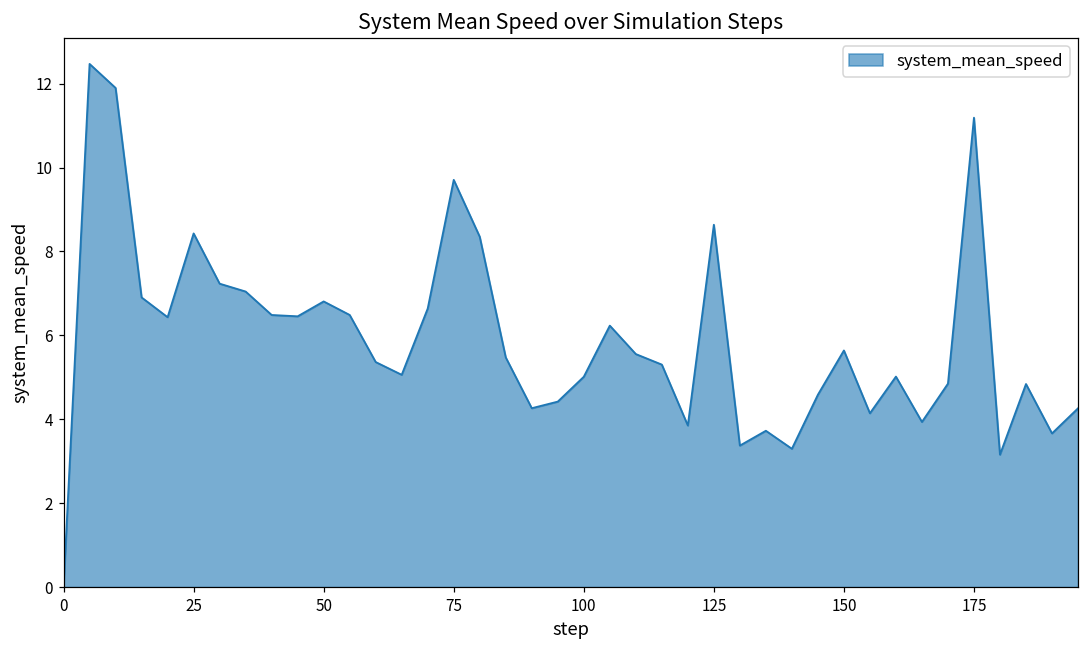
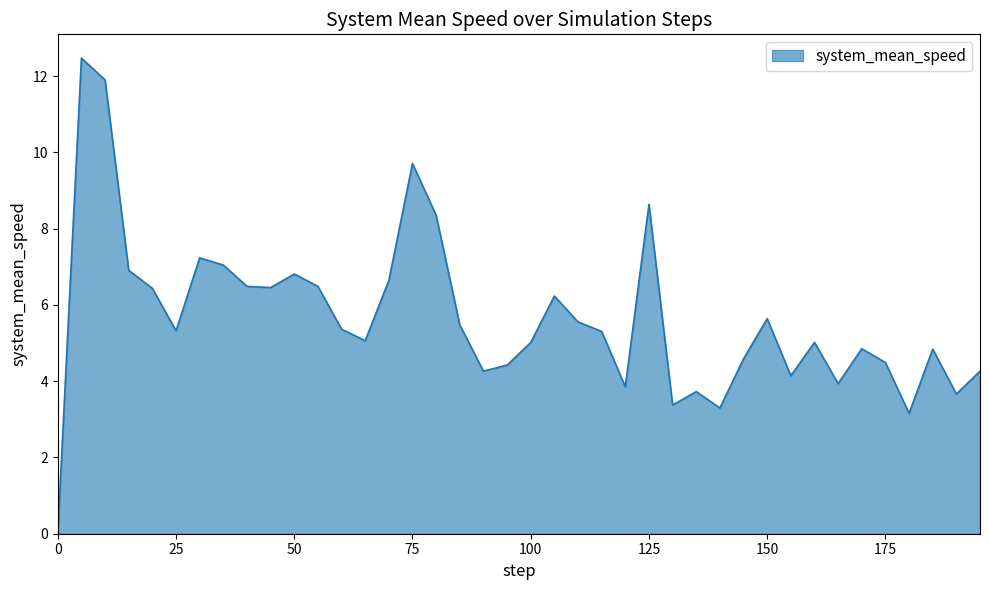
25: 8.4 -> 5.3
175: 11.2 -> 4.5
